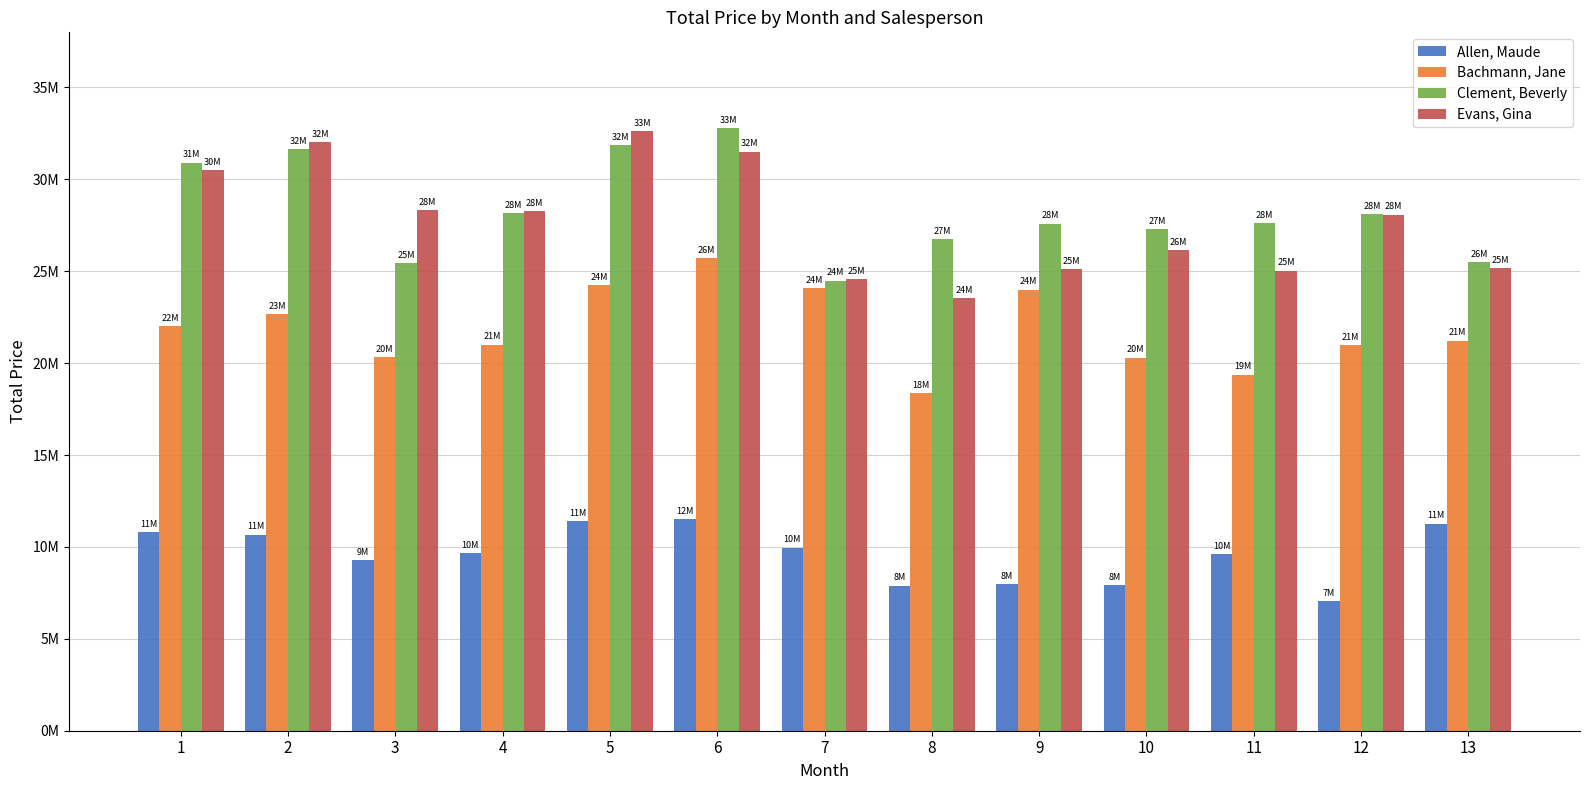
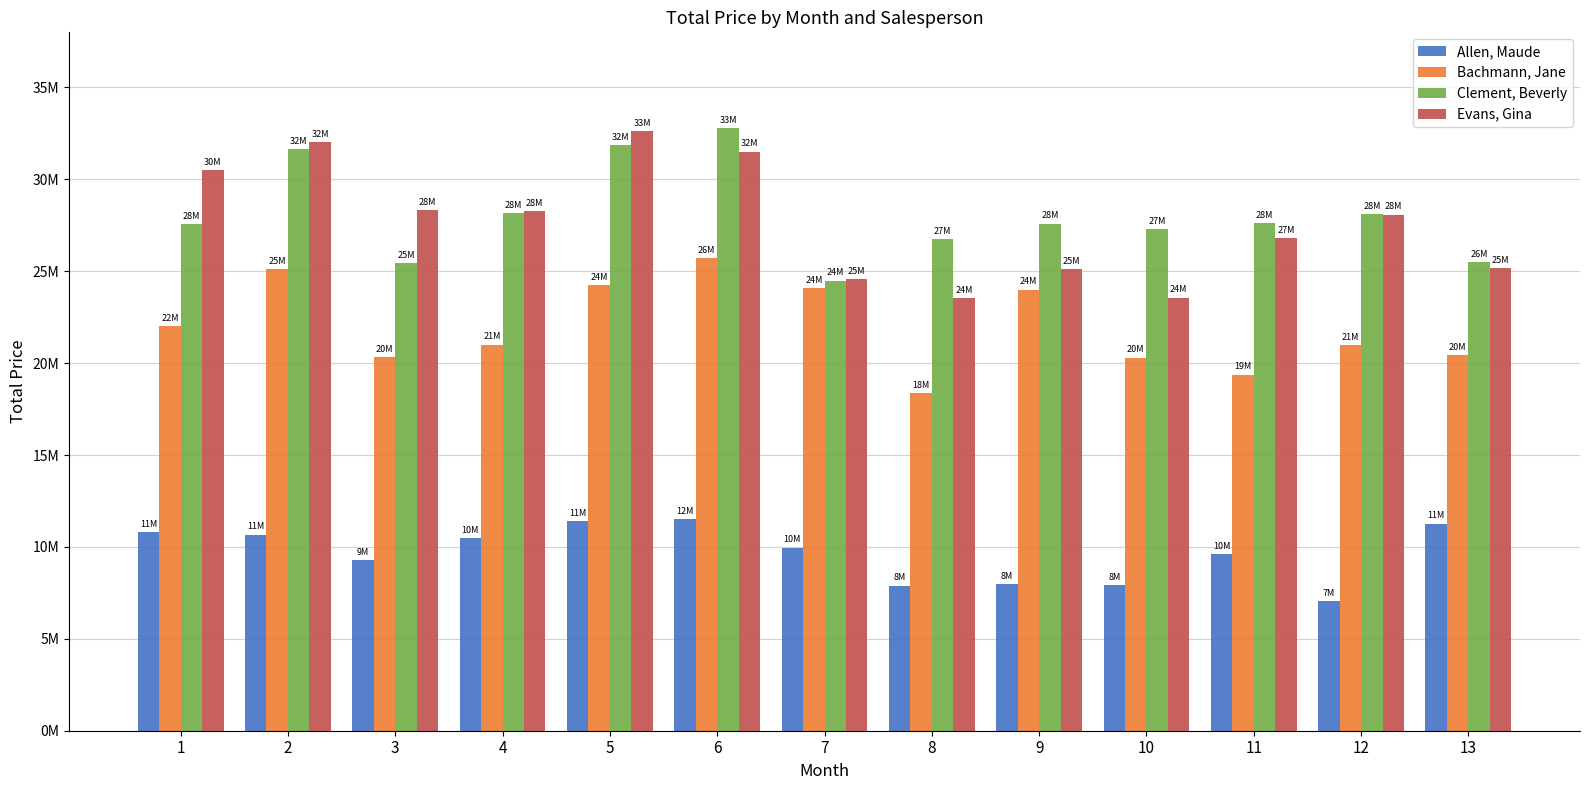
Clement, Beverly, 1: 31M -> 28M
Bachmann, Jane, 2: 23M -> 25M
Allen, Maude, 4: 9700000 -> 10500000
Evans, Gina, 10: 26M -> 24M
Evans, Gina, 11: 25M -> 27M
Bachmann, Jane, 13: 21M -> 20M
